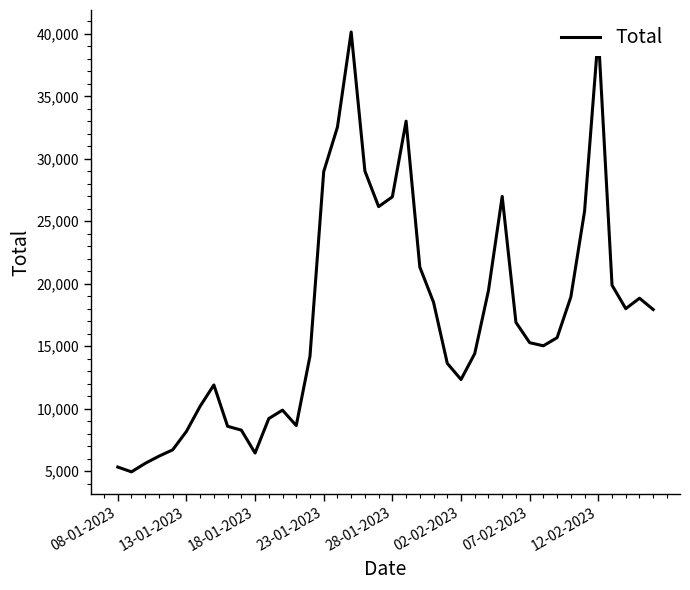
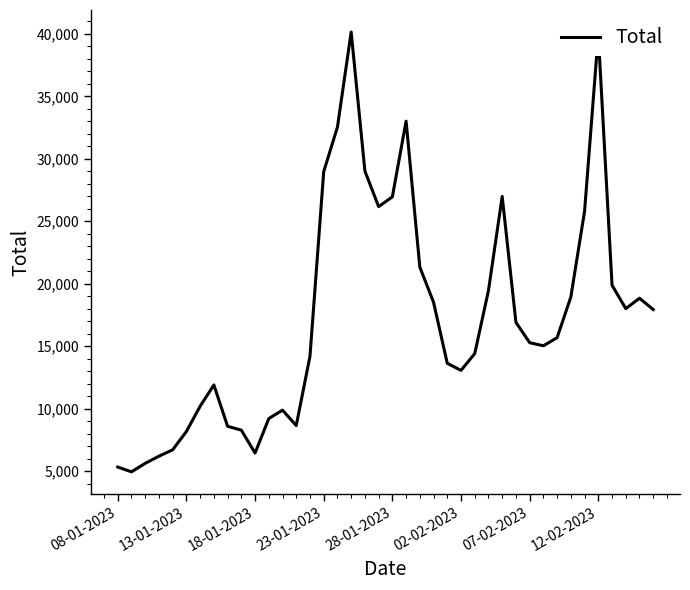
02-02-2023: 12,300 -> 13,100
